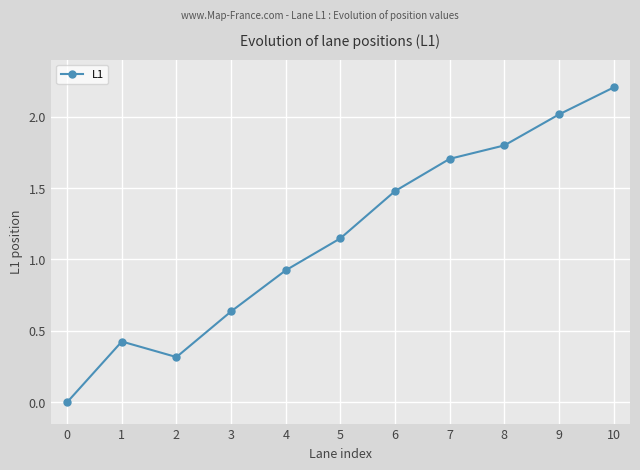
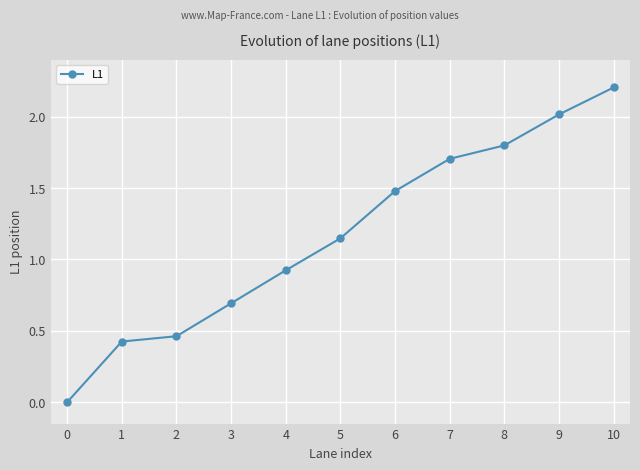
2: 0.32 -> 0.46
3: 0.64 -> 0.69
